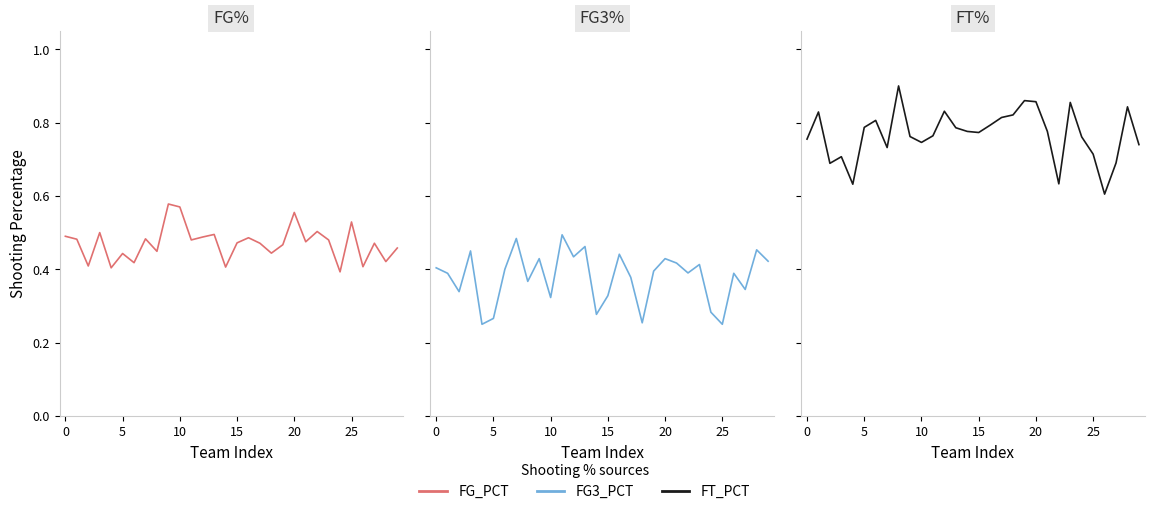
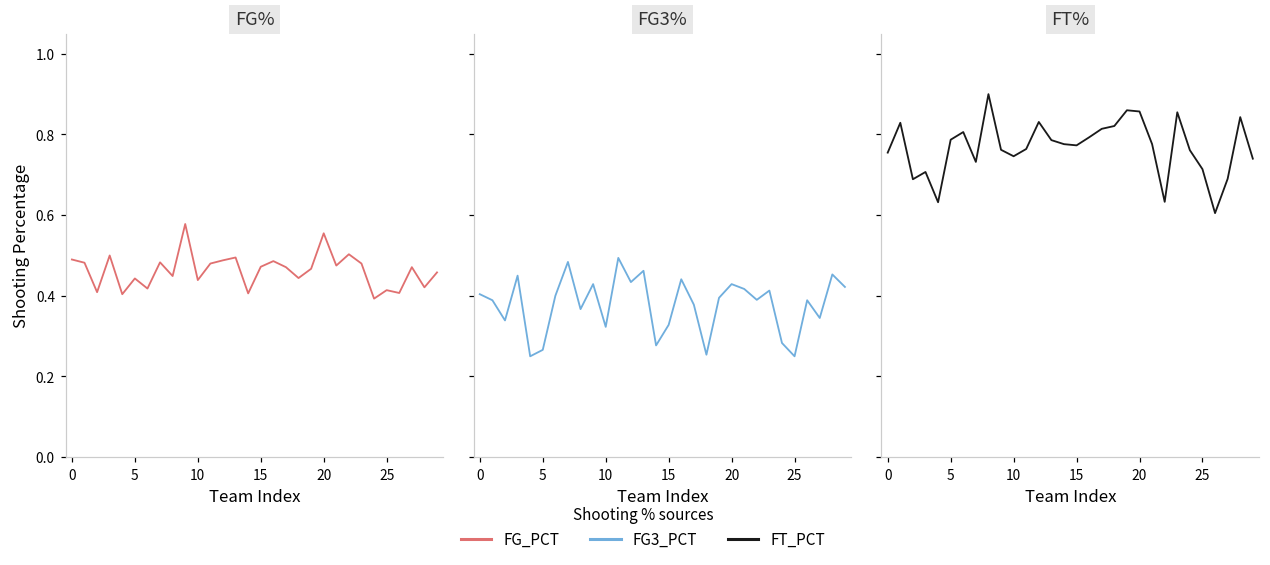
FG%, 10: 0.57 -> 0.44
FG%, 25: 0.53 -> 0.41
